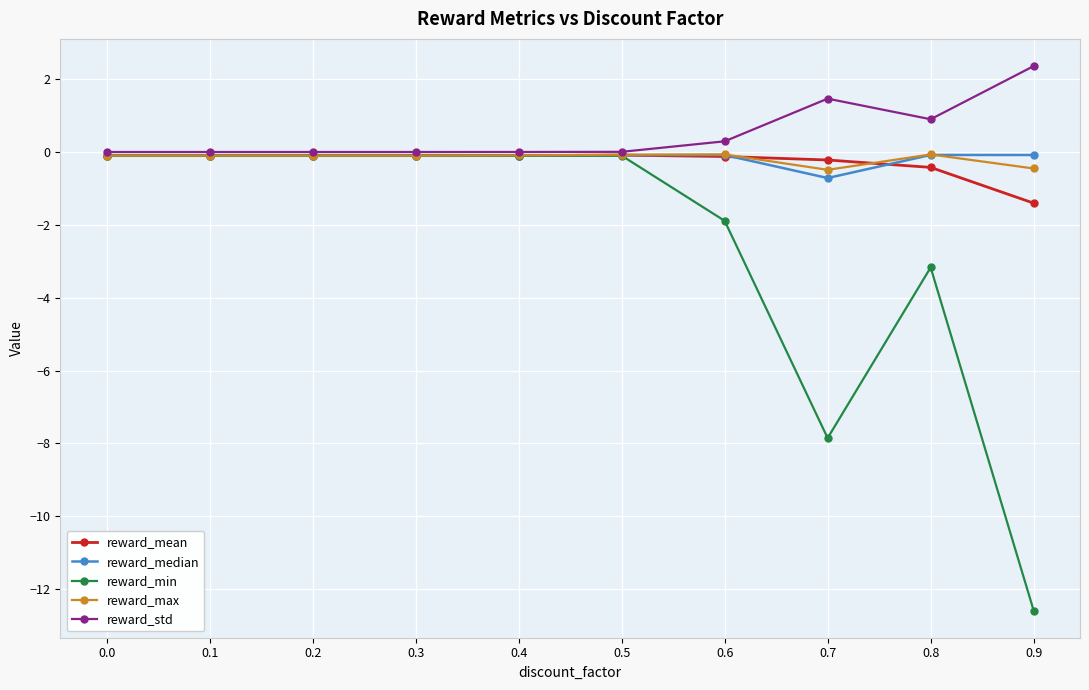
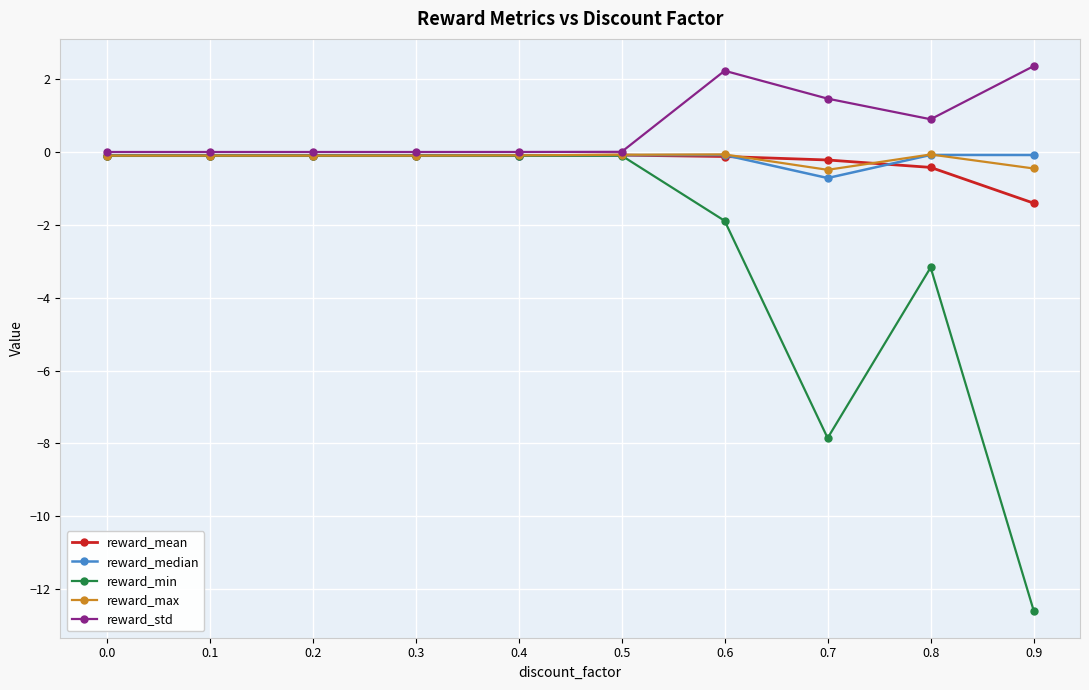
reward_std, 0.6: 0.3 -> 2.2
